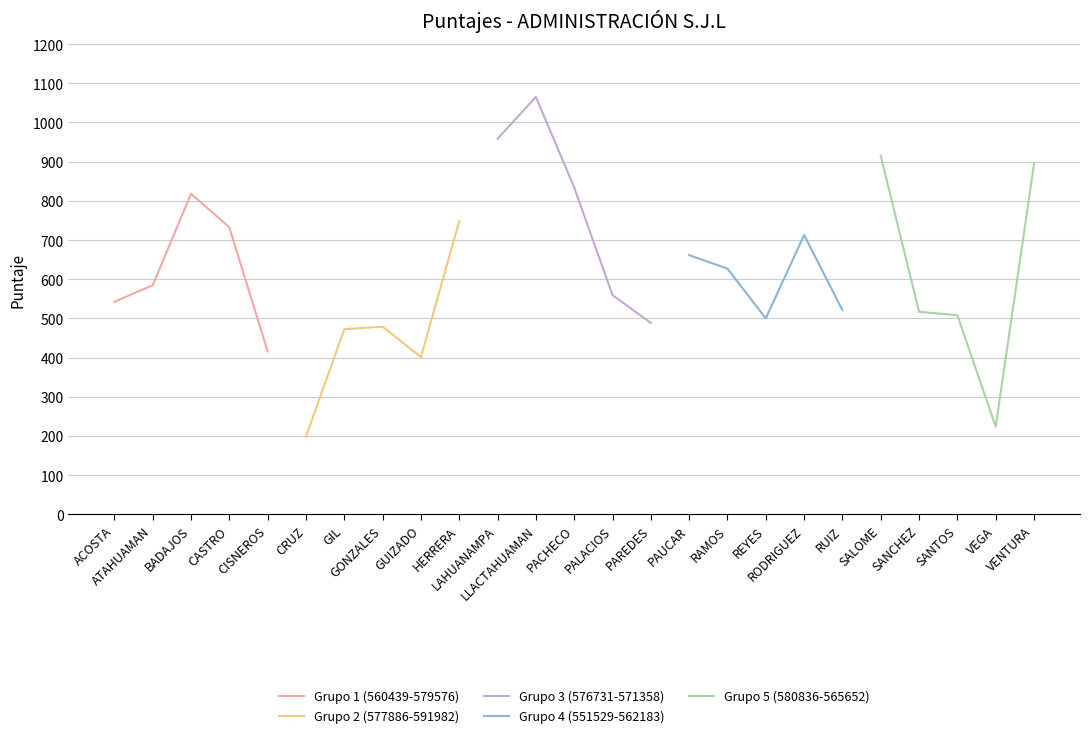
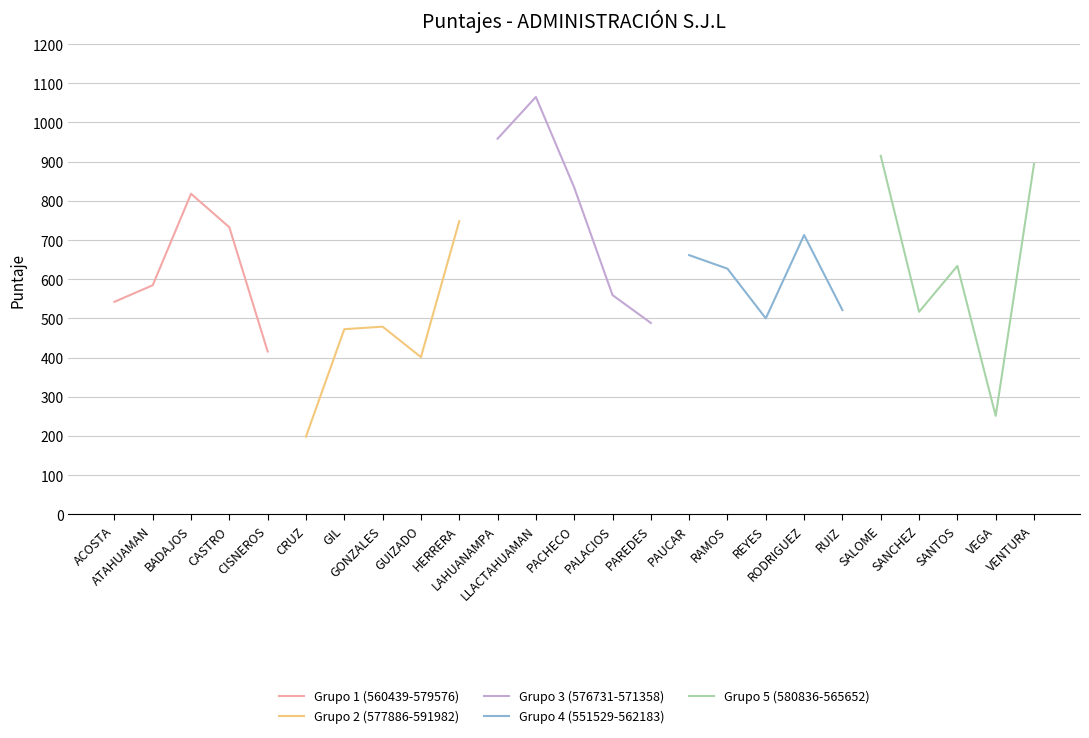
Grupo 5 (580836-565652), SANTOS: 510 -> 630
Grupo 5 (580836-565652), VEGA: 220 -> 250
